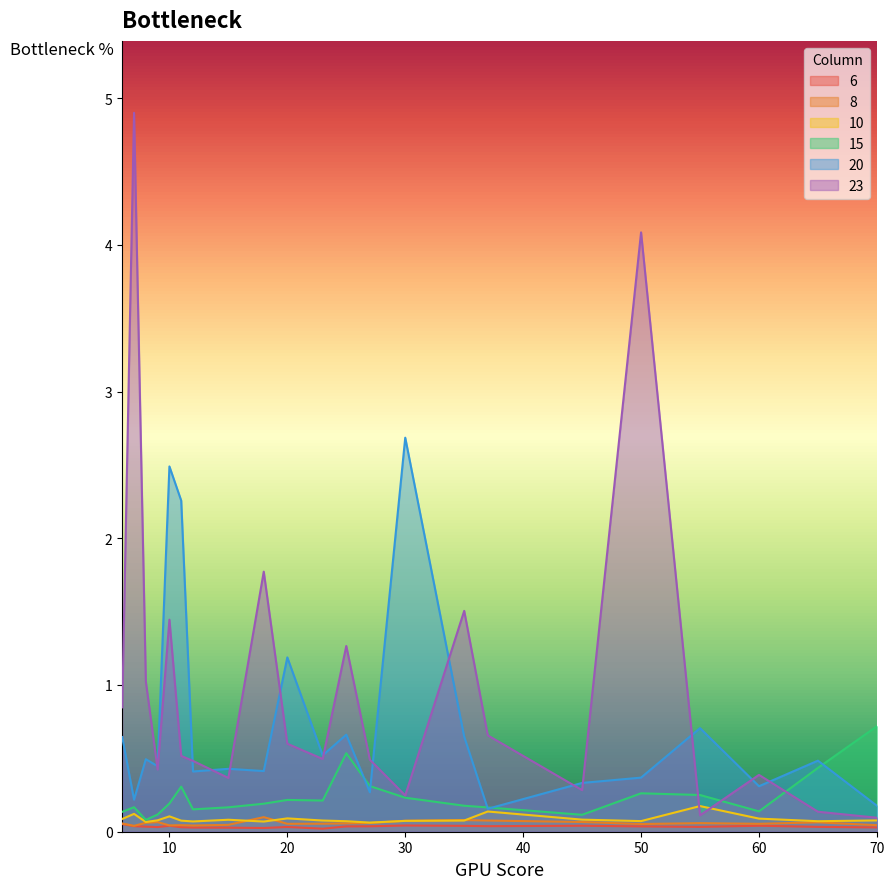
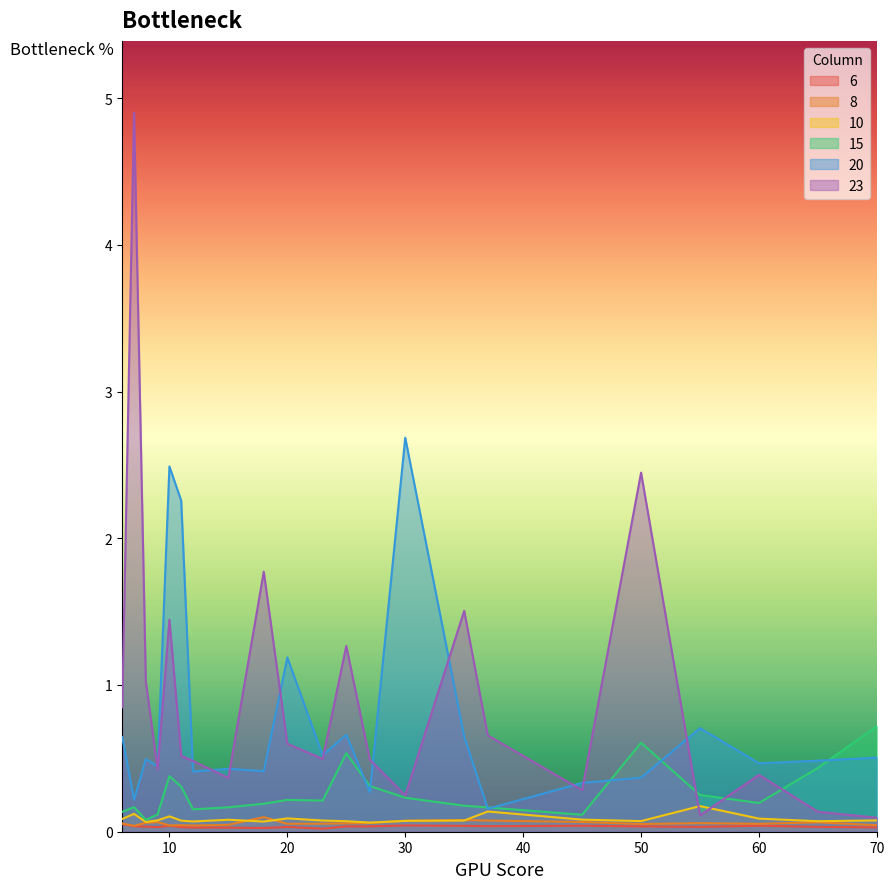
15, 10: 0.19 -> 0.38
15, 50: 0.26 -> 0.61
23, 50: 4.08 -> 2.45
15, 60: 0.14 -> 0.20
20, 60: 0.31 -> 0.47
20, 70: 0.18 -> 0.50
